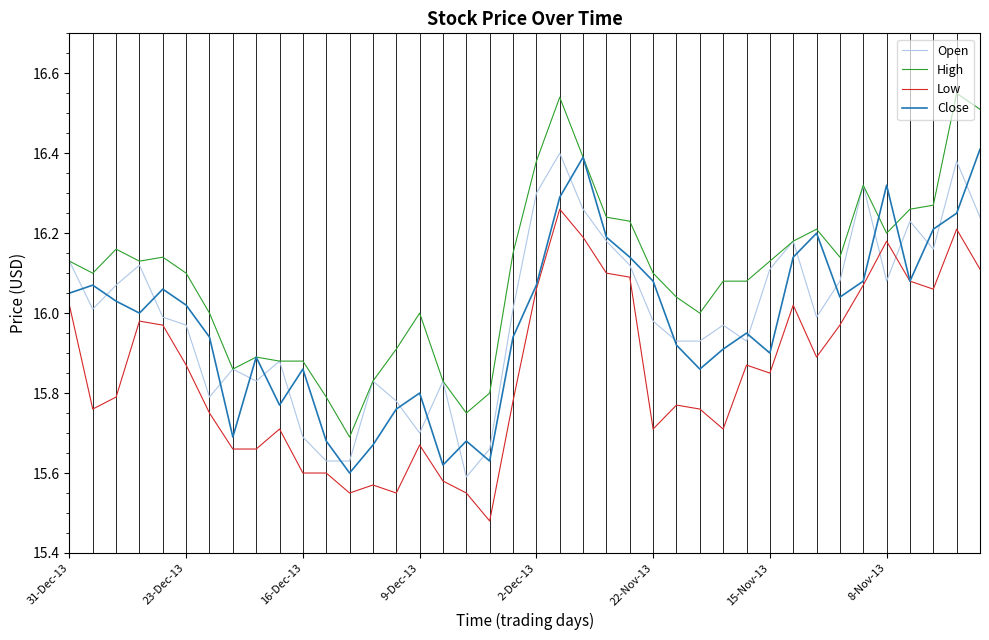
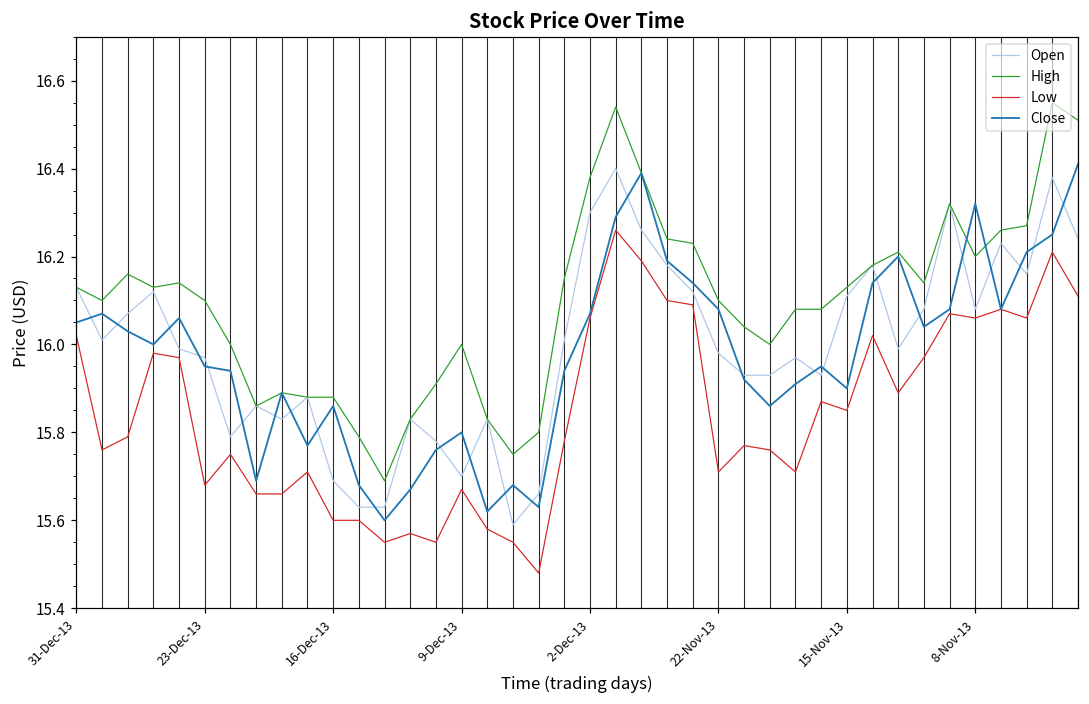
Low, 23-Dec-13: 15.87 -> 15.68
Close, 23-Dec-13: 16.02 -> 15.95
Low, 8-Nov-13: 16.18 -> 16.06
